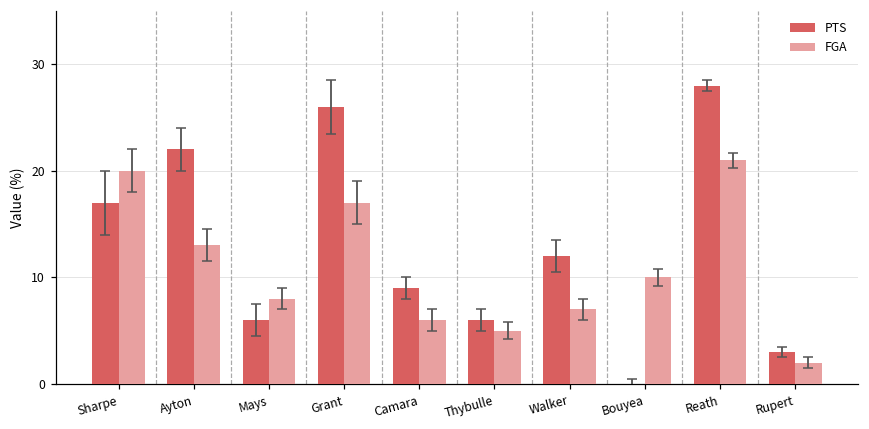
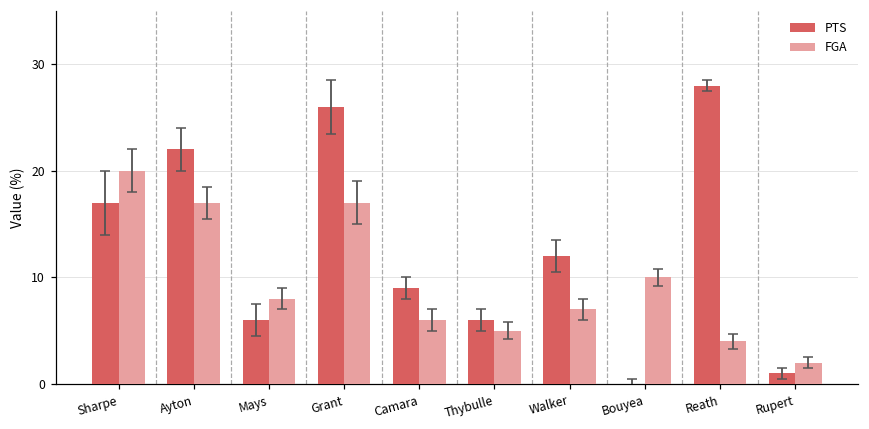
FGA, Ayton: 13 -> 17
FGA, Reath: 21 -> 4
PTS, Rupert: 3 -> 1
